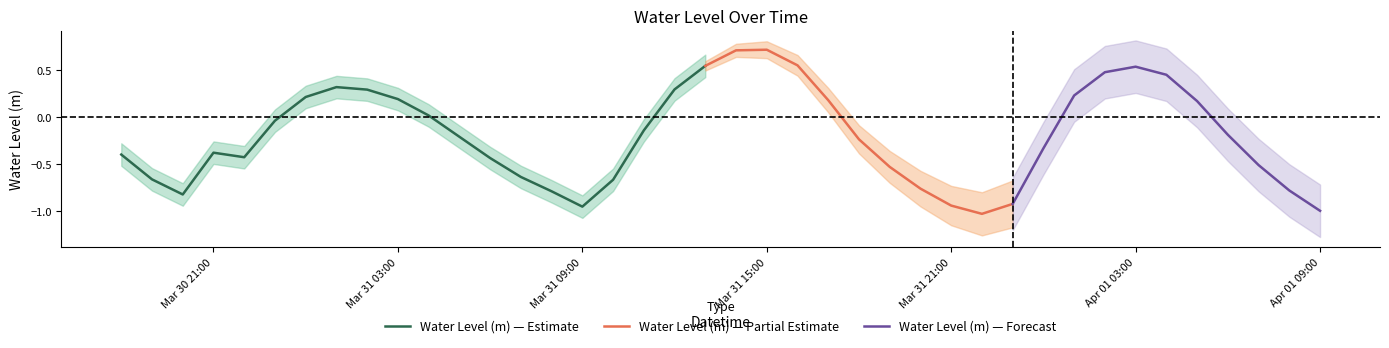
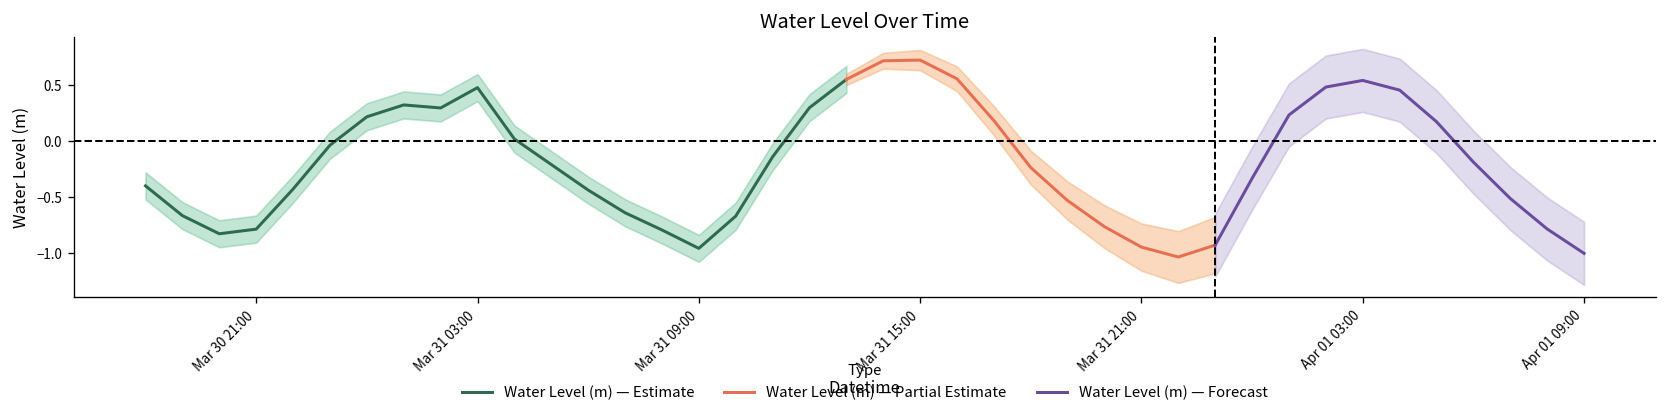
Water Level (m) — Estimate, Mar 30 21:00: -0.4 -> -0.8
Water Level (m) — Estimate, Mar 31 03:00: 0.2 -> 0.5
